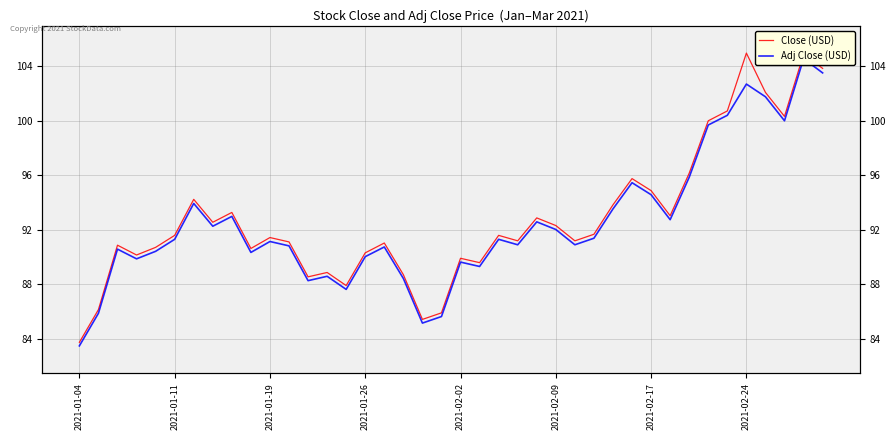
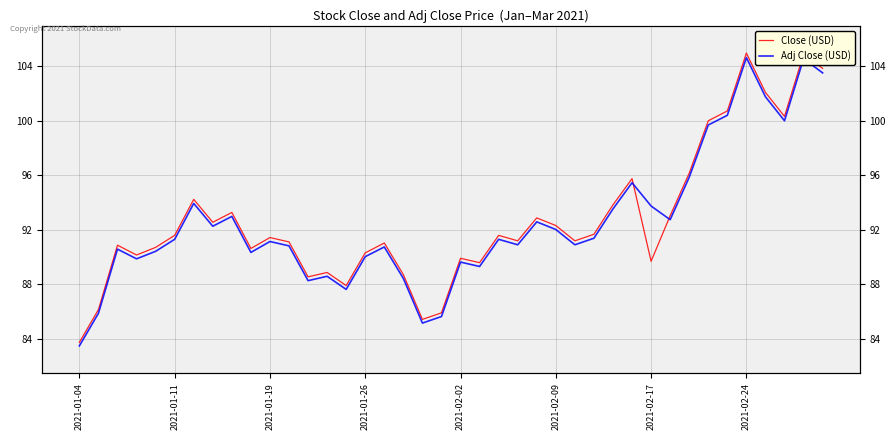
Close (USD), 2021-02-17: 94.9 -> 89.7
Adj Close (USD), 2021-02-17: 94.6 -> 93.8
Adj Close (USD), 2021-02-24: 102.7 -> 104.6
